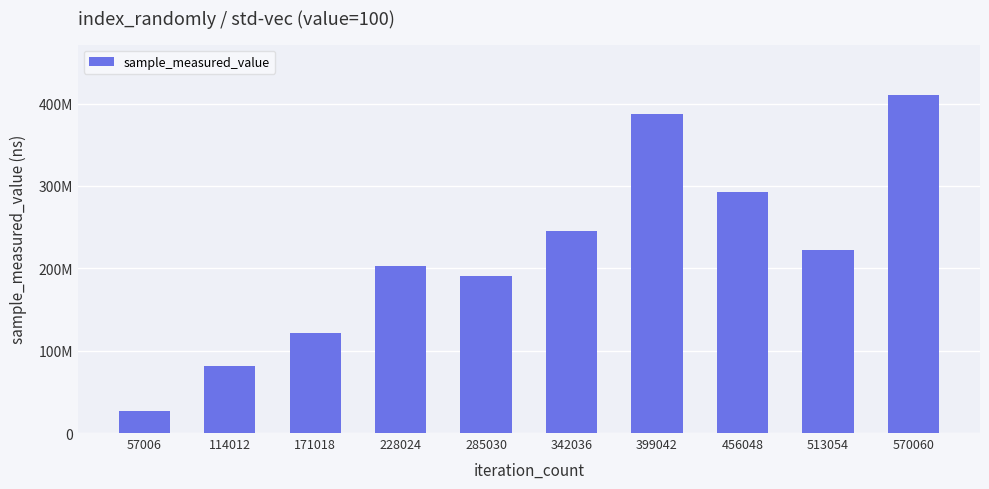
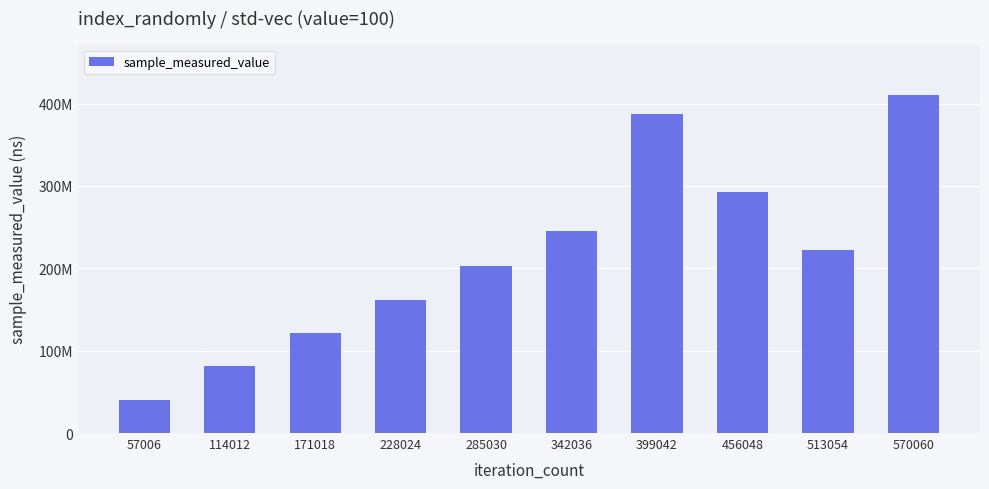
57006: 30000000 -> 40000000
228024: 200000000 -> 160000000
285030: 190000000 -> 200000000
